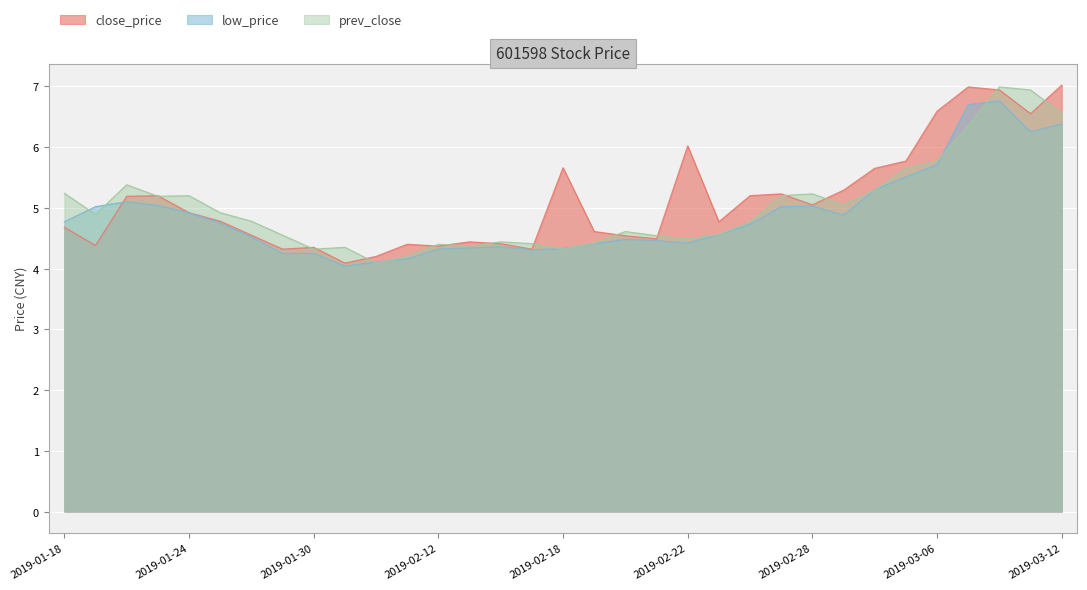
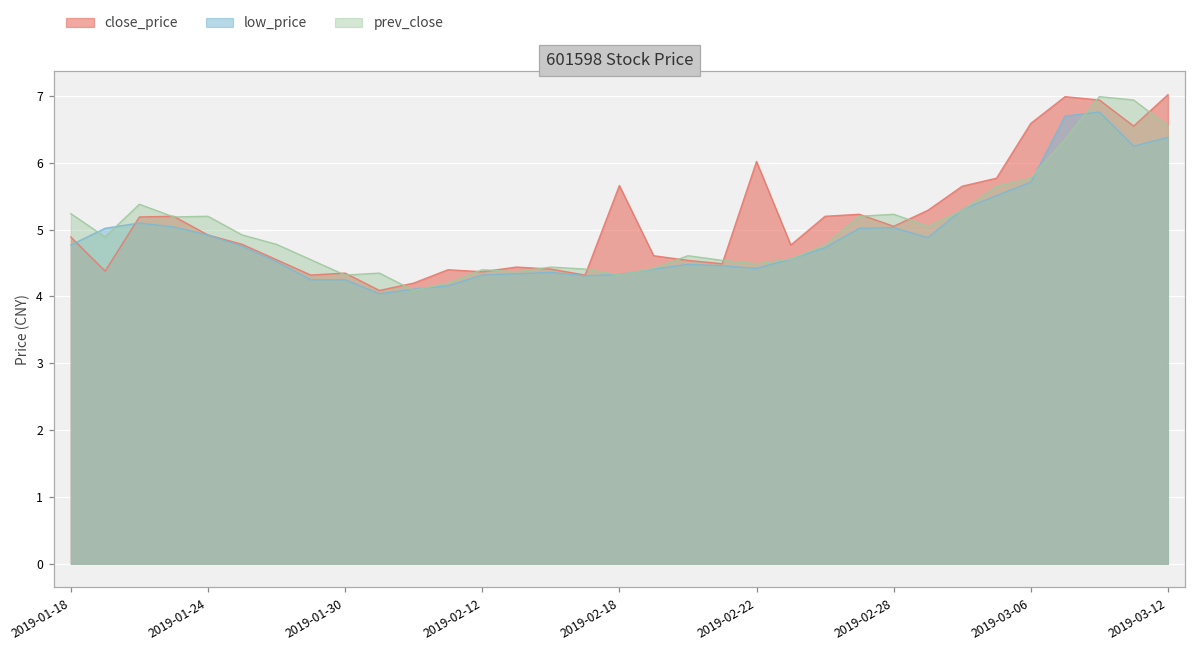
close_price, 2019-01-18: 4.7 -> 4.9
